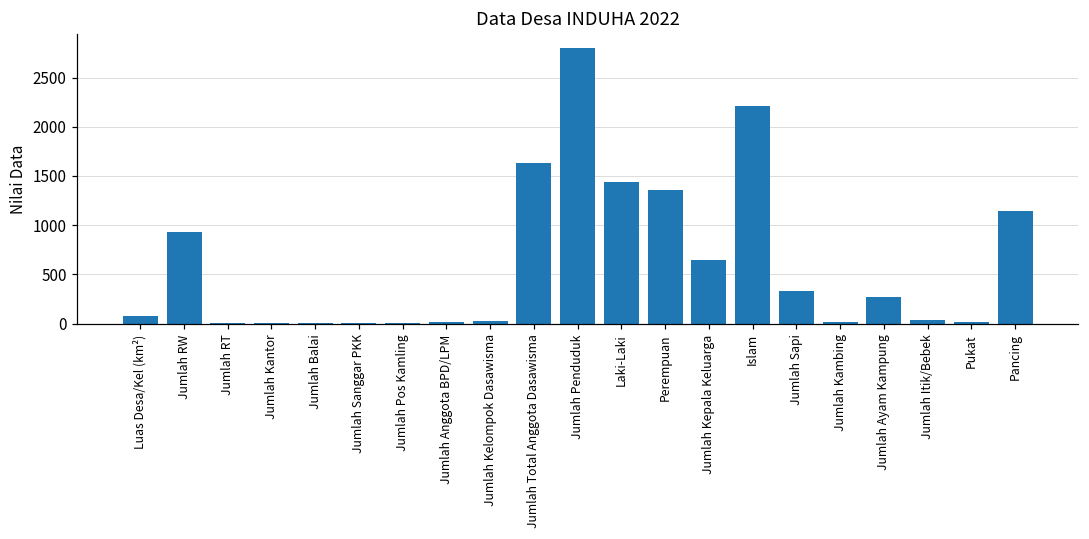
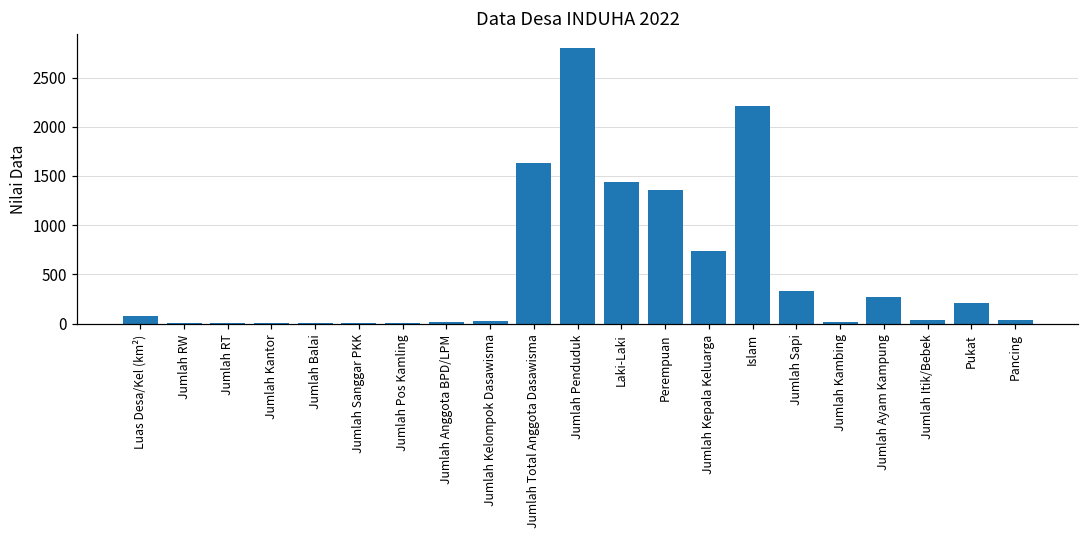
Jumlah RW: 900 -> 0
Jumlah Kepala Keluarga: 600 -> 700
Pukat: 0 -> 200
Pancing: 1100 -> 0
